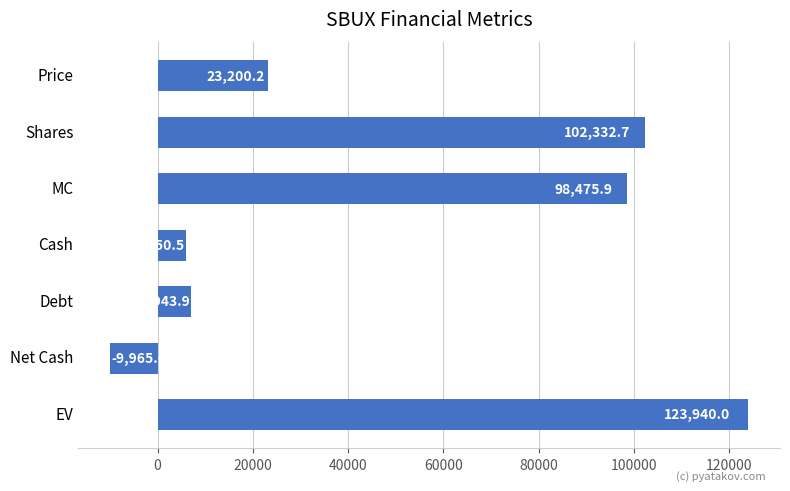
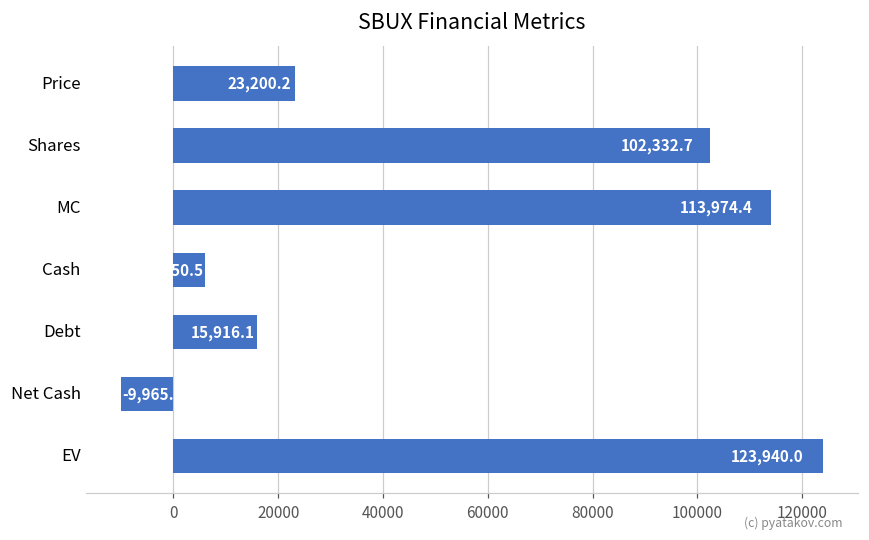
MC: 98,475.9 -> 113,974.4
Debt: 6,943.9 -> 15,916.1
